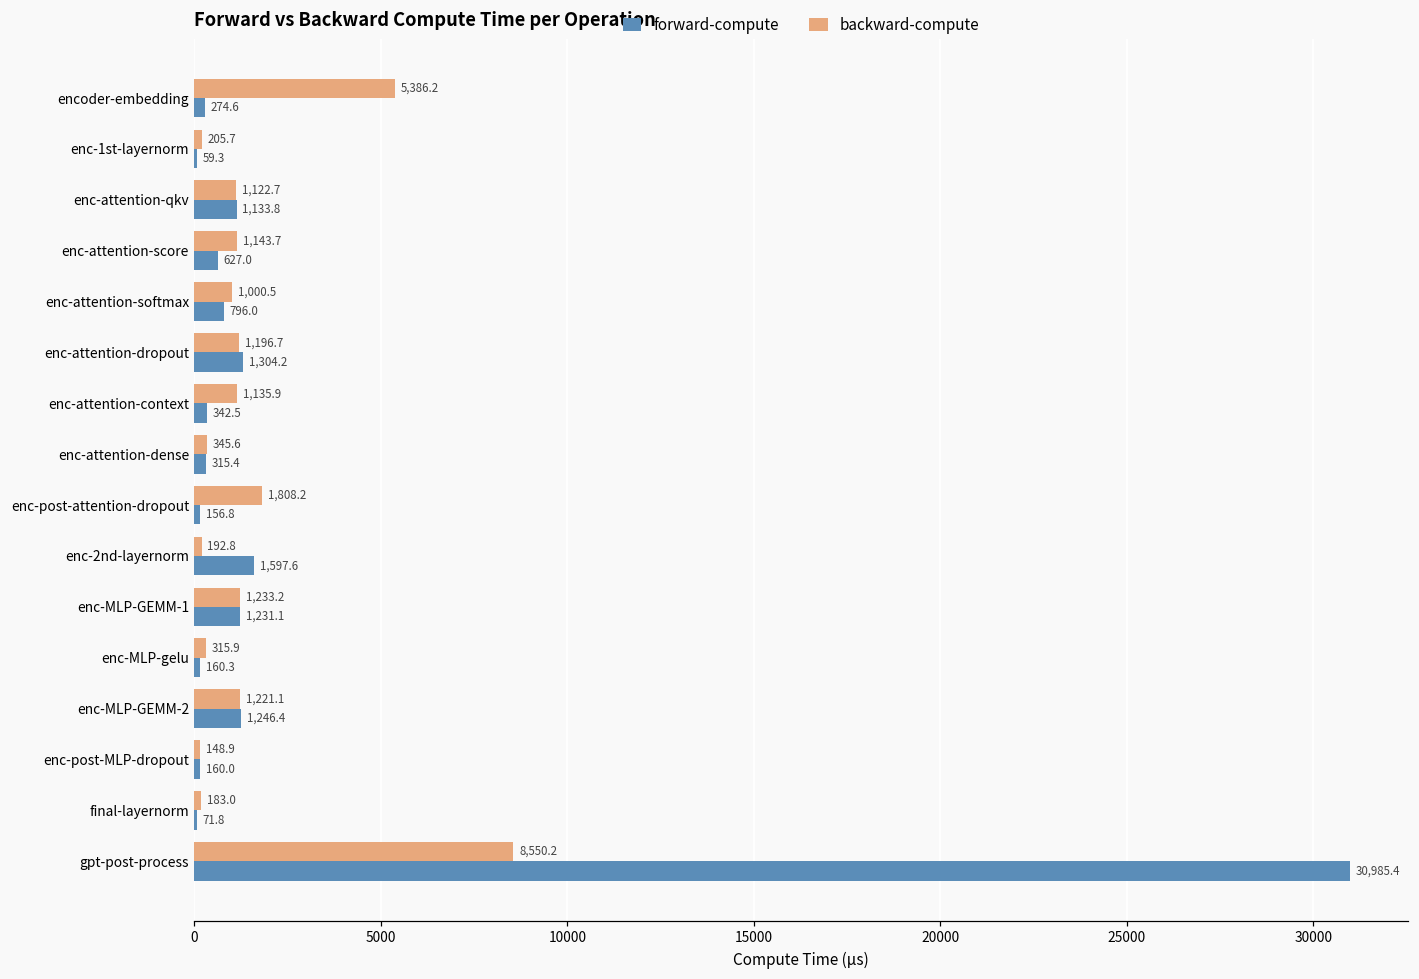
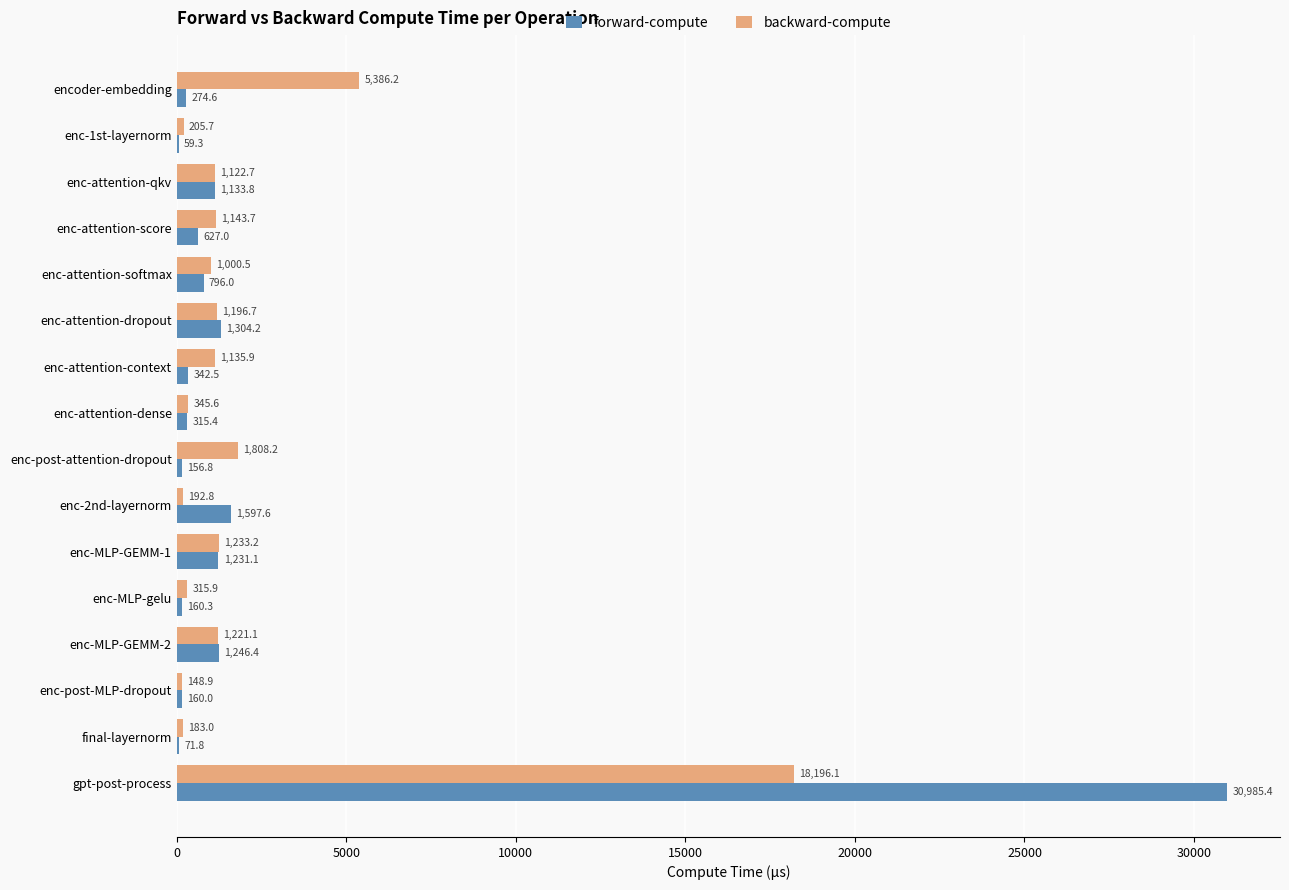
backward-compute, gpt-post-process: 8,550.2 -> 18,196.1
